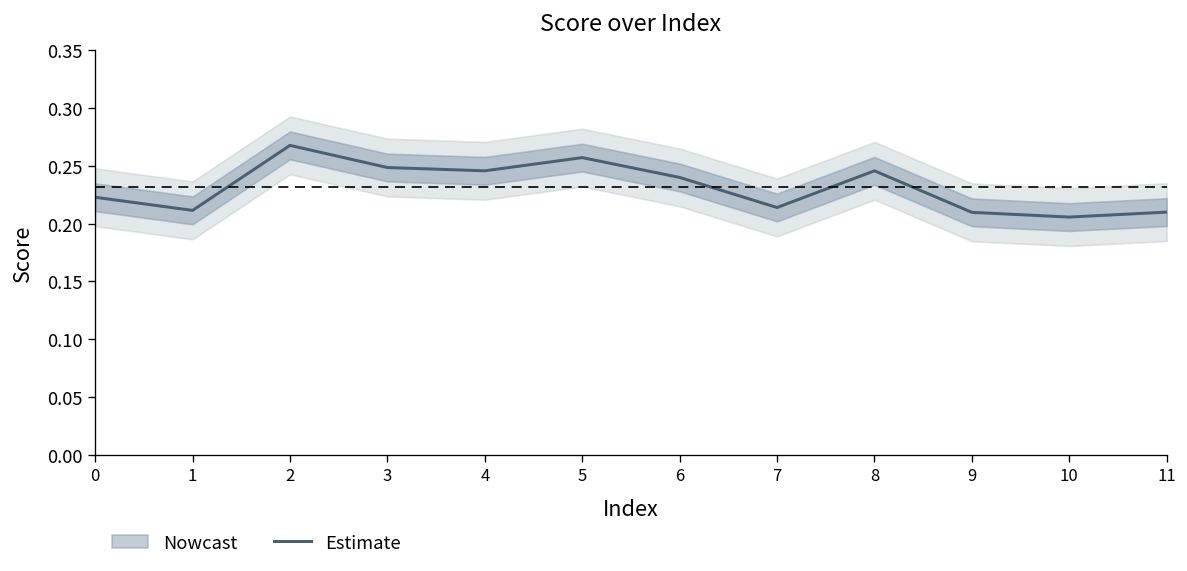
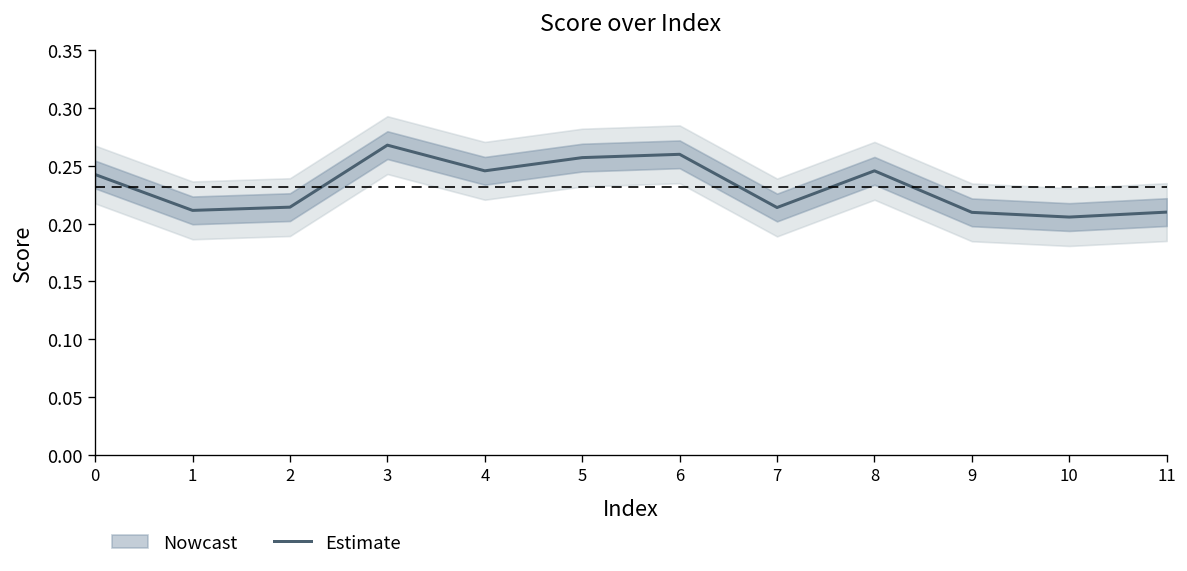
Estimate, 0: 0.22 -> 0.24
Estimate, 2: 0.27 -> 0.21
Estimate, 3: 0.25 -> 0.27
Estimate, 6: 0.24 -> 0.26
